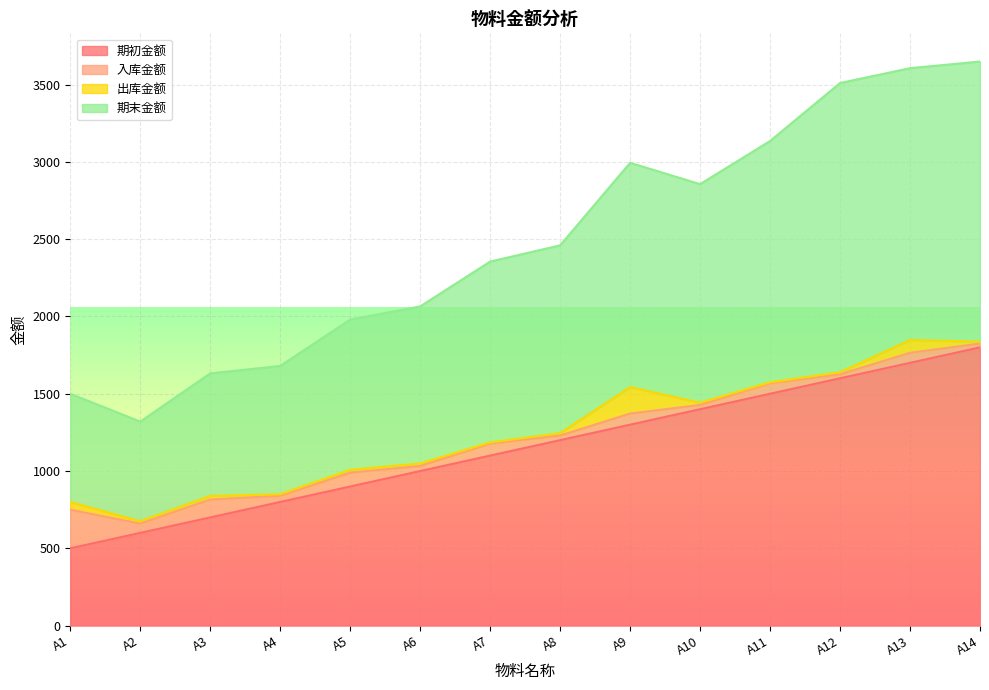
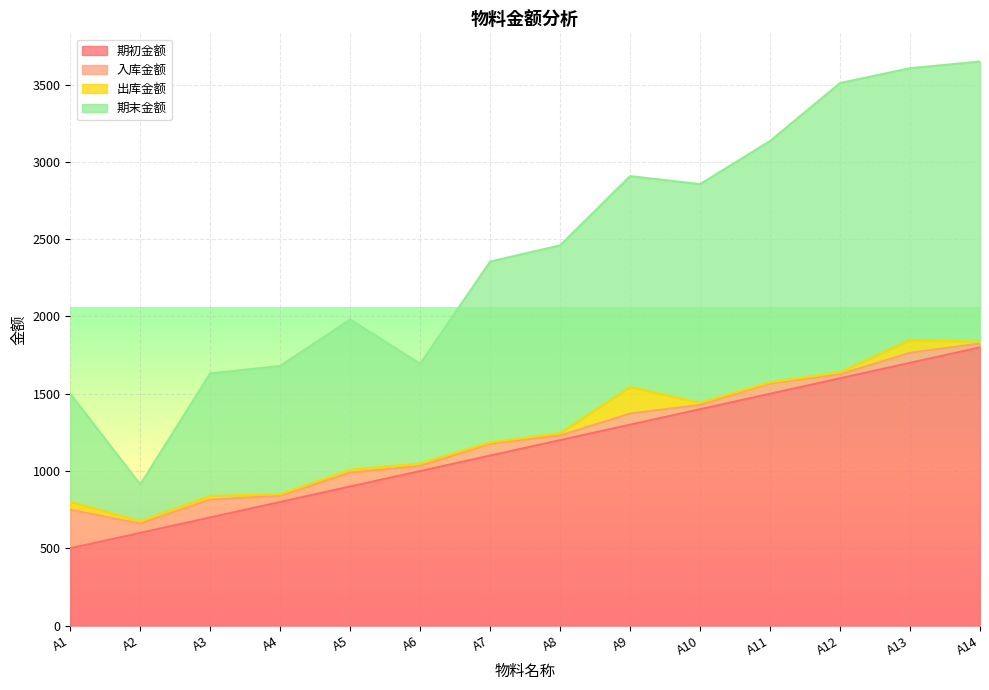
期末金额, A2: 650 -> 240
期末金额, A6: 1020 -> 650
期末金额, A9: 1450 -> 1370
